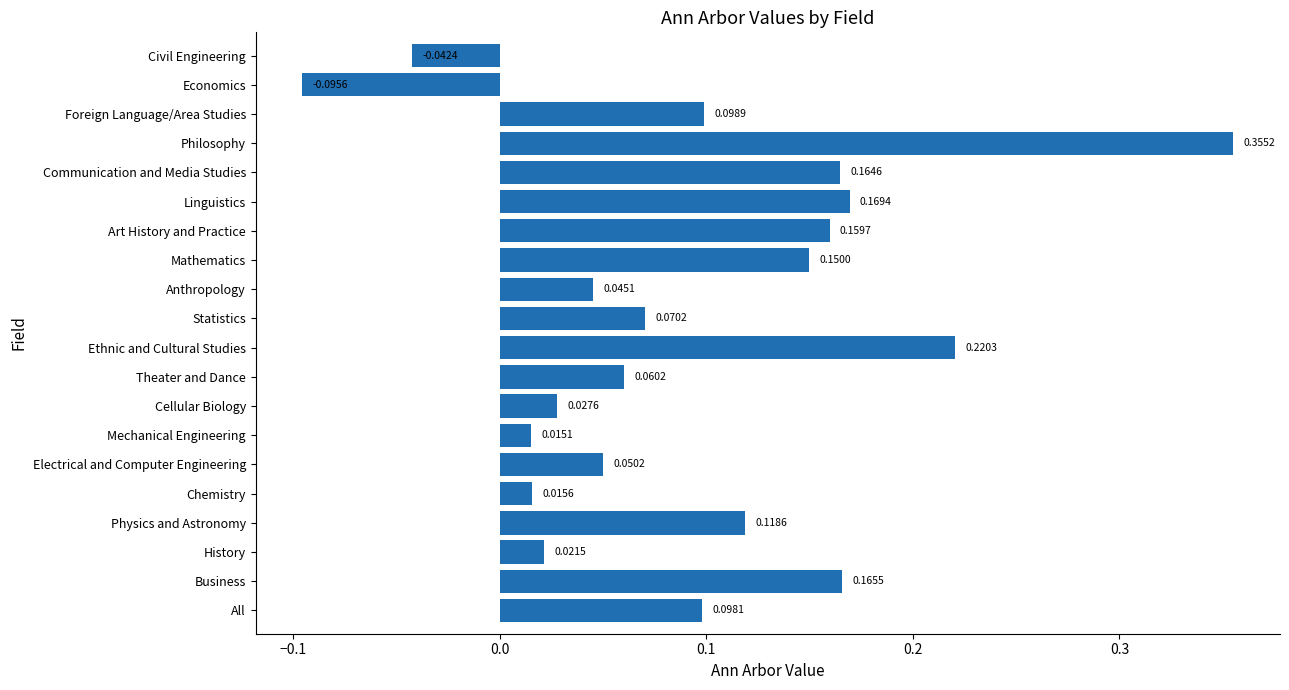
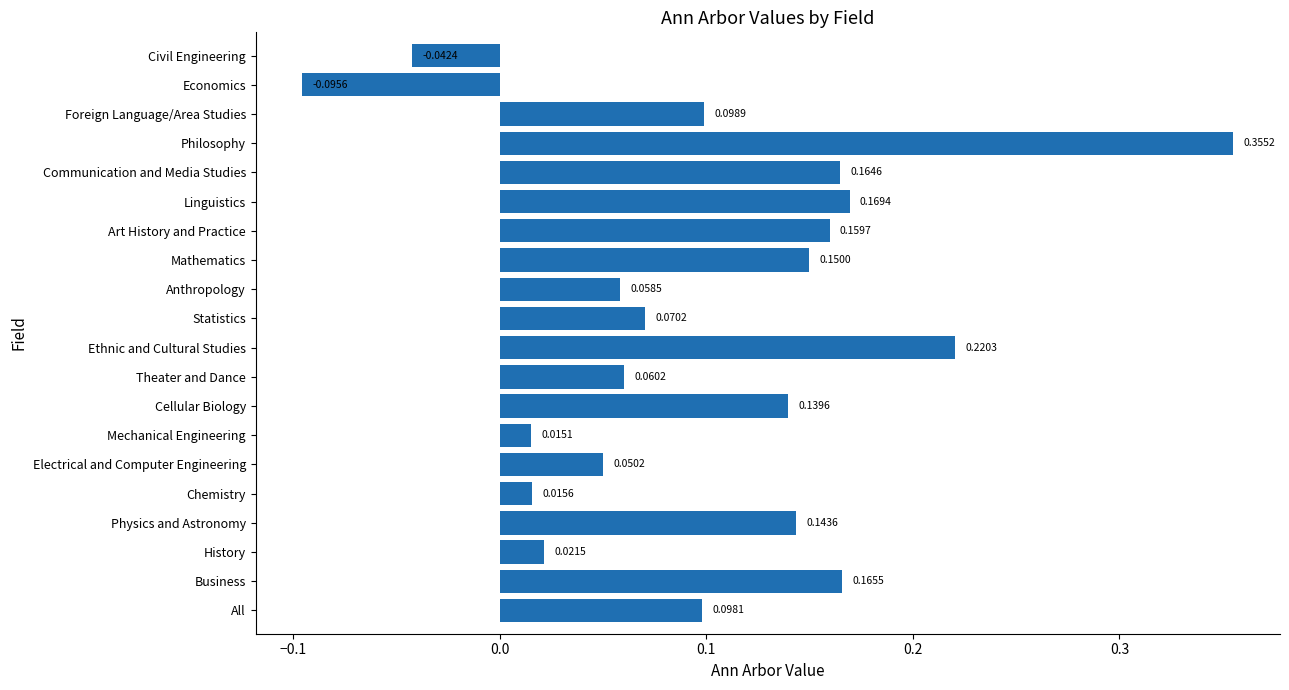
Anthropology: 0.0451 -> 0.0585
Cellular Biology: 0.0276 -> 0.1396
Physics and Astronomy: 0.1186 -> 0.1436
